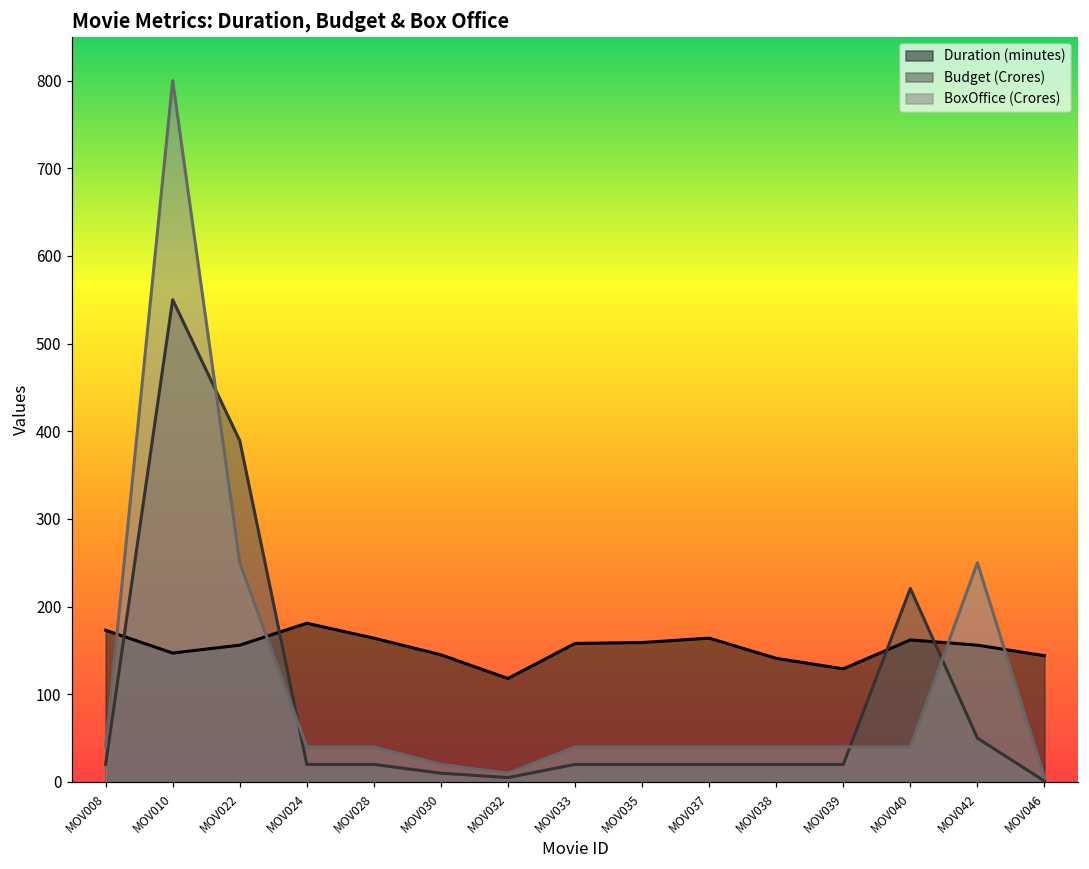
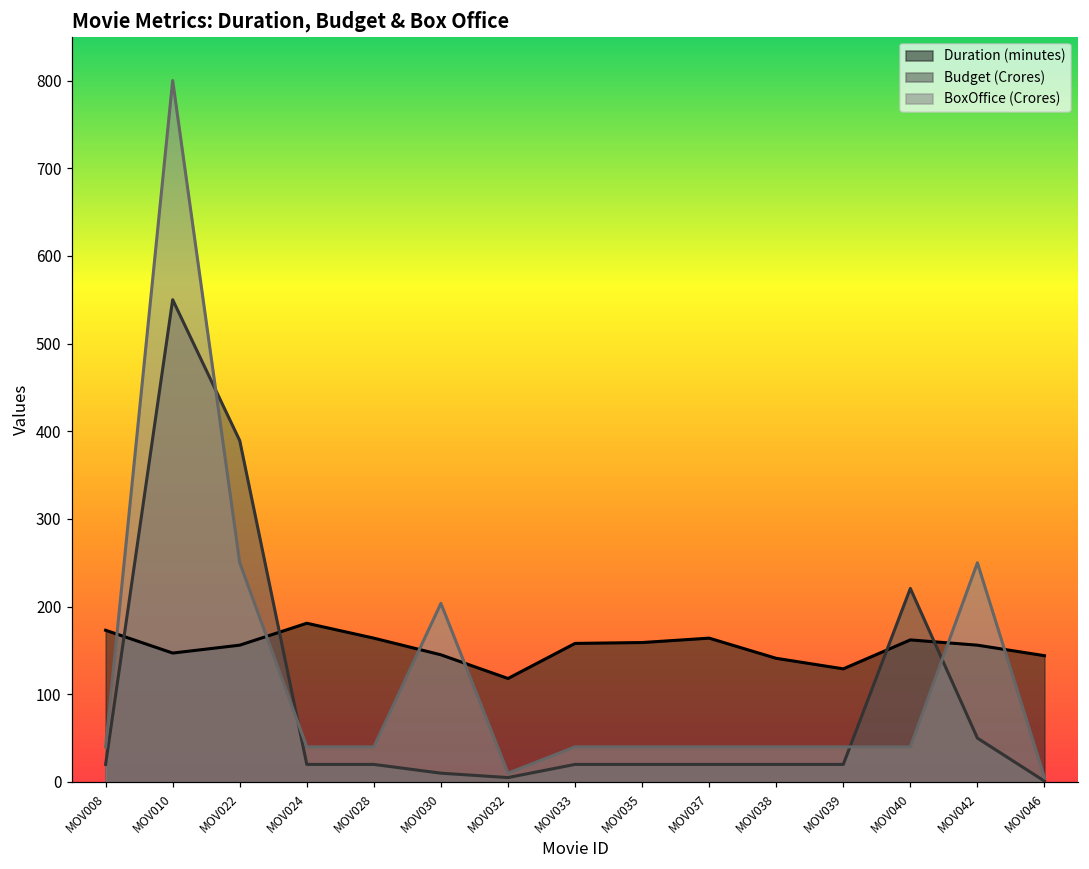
BoxOffice (Crores), MOV030: 20 -> 200
